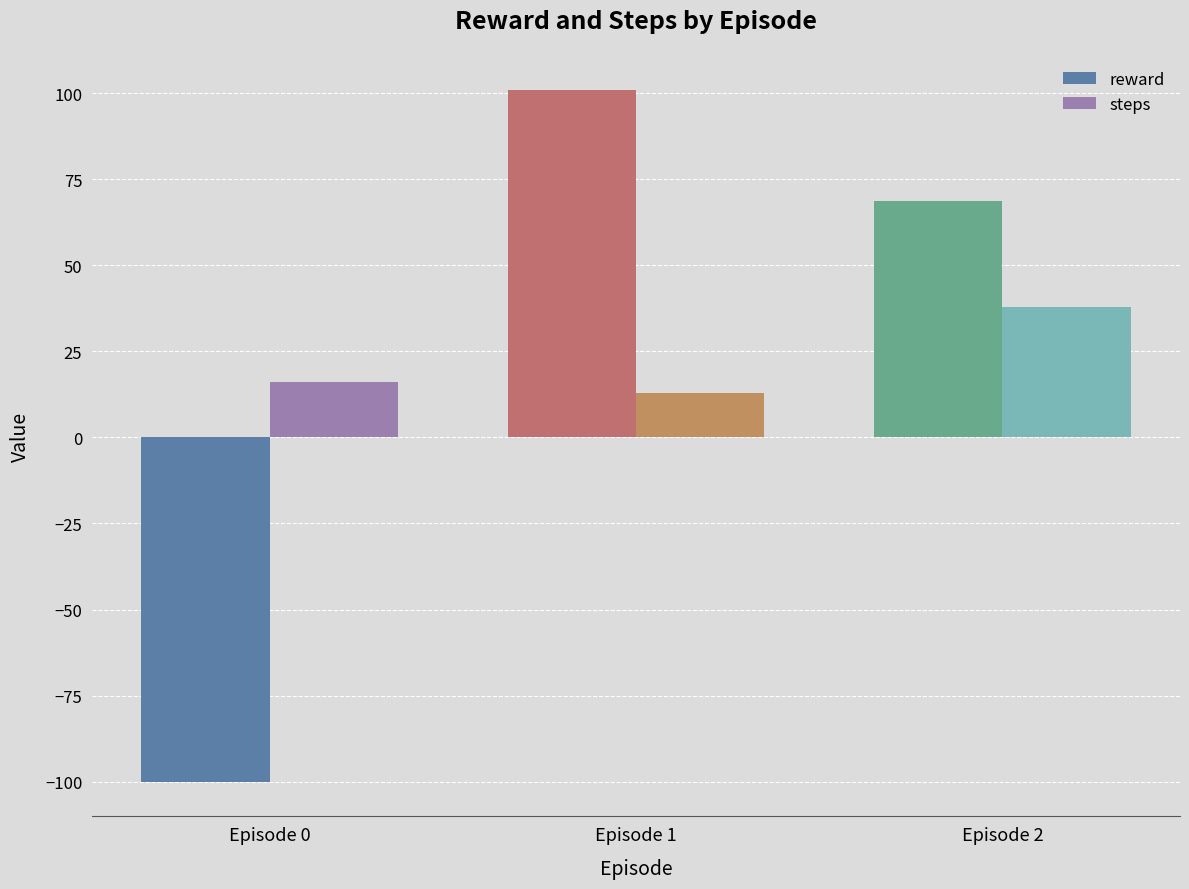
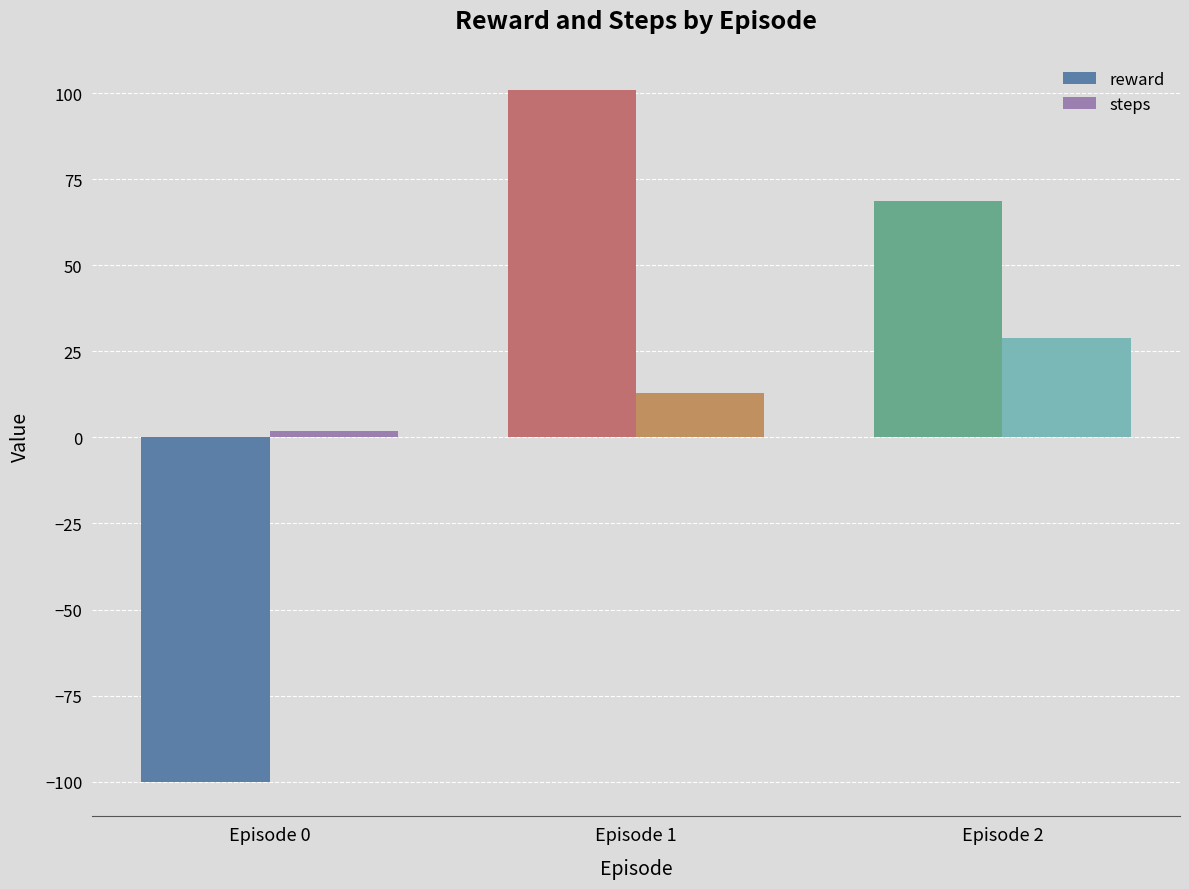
steps, Episode 0: 16 -> 2
steps, Episode 2: 38 -> 29
